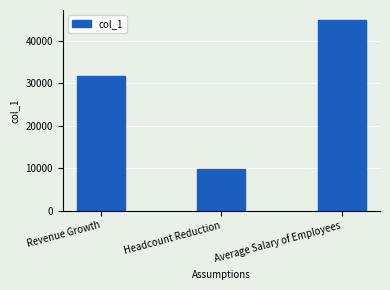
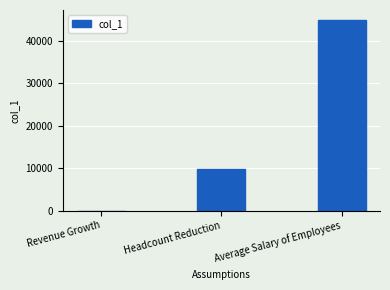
Revenue Growth: 32000 -> 0
